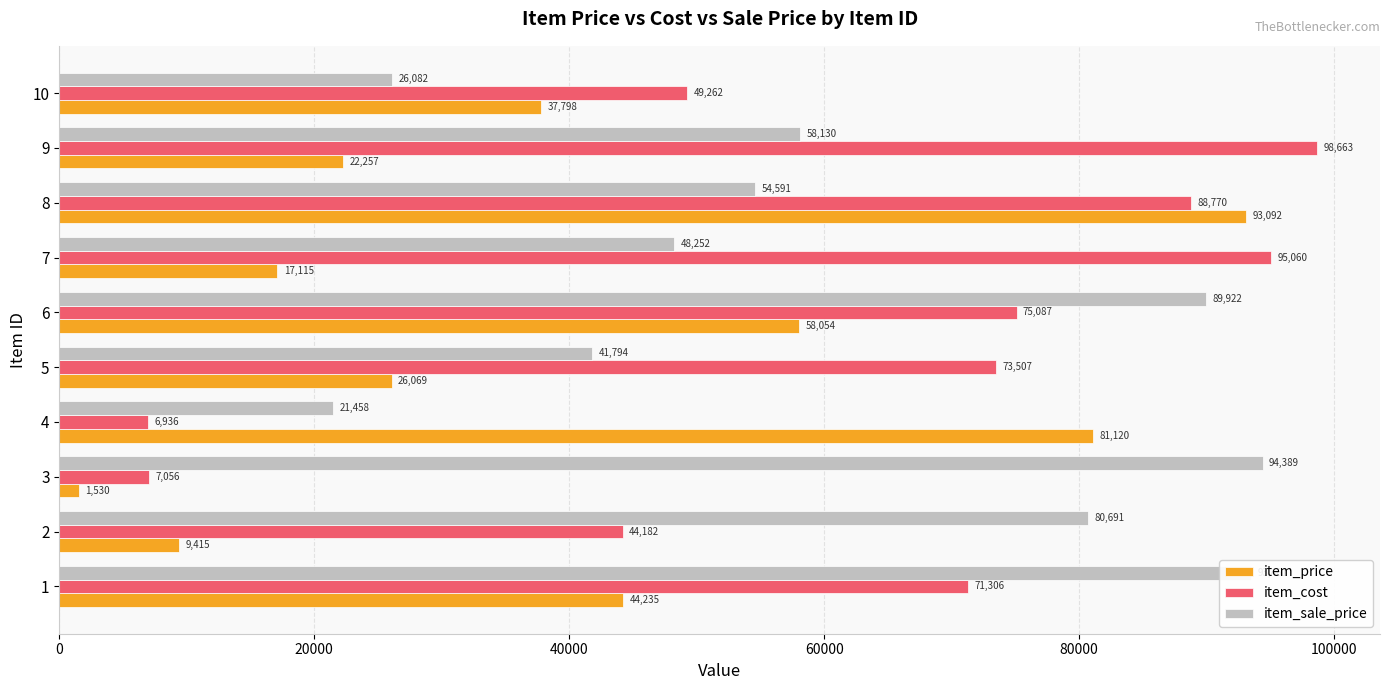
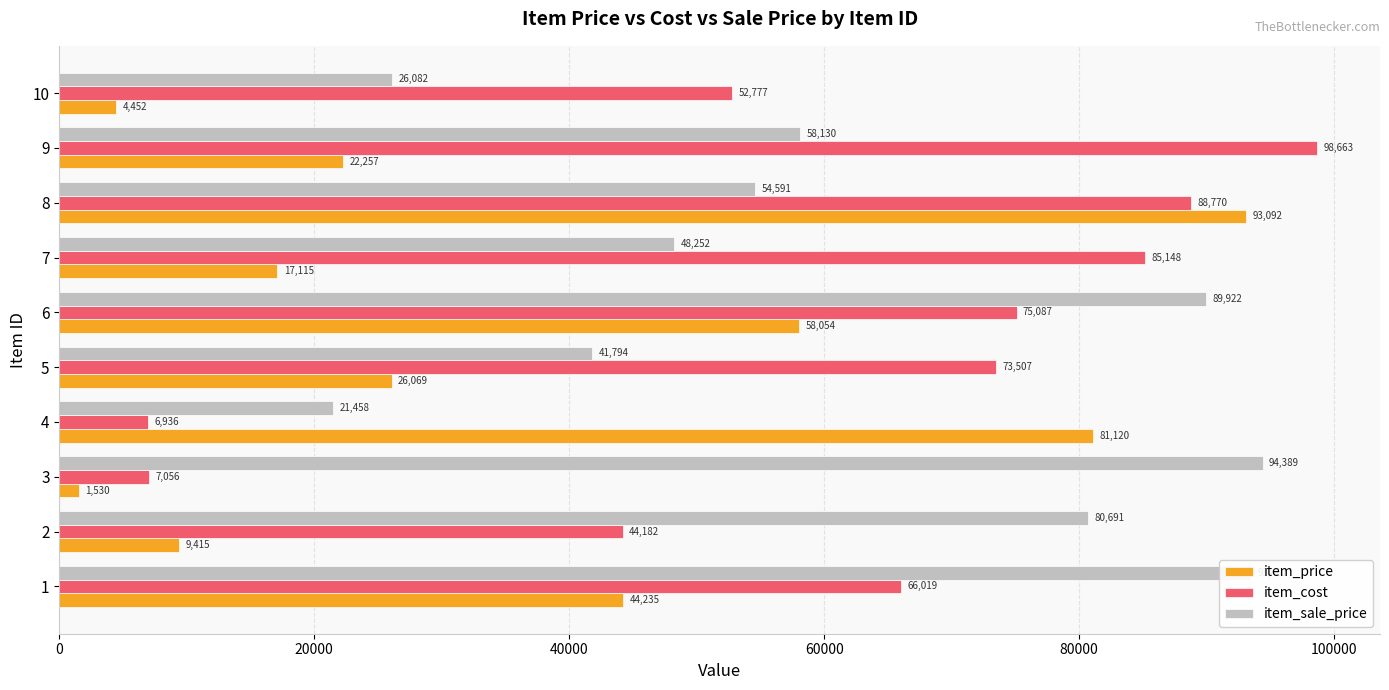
item_cost, 10: 49,262 -> 52,777
item_price, 10: 37,798 -> 4,452
item_cost, 7: 95,060 -> 85,148
item_cost, 1: 71,306 -> 66,019
